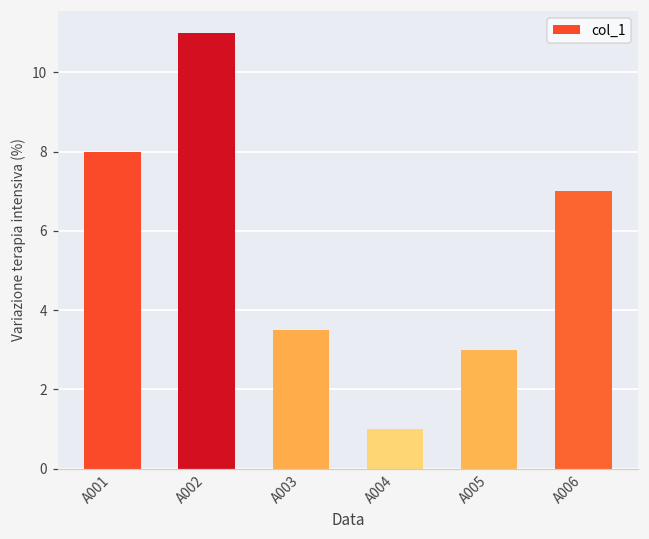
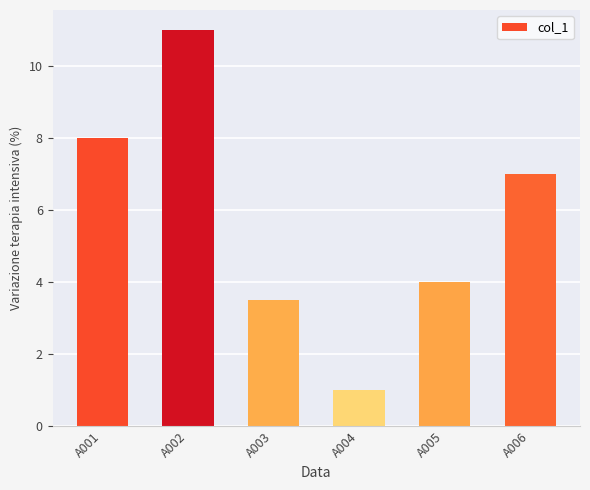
A005: 3 -> 4
